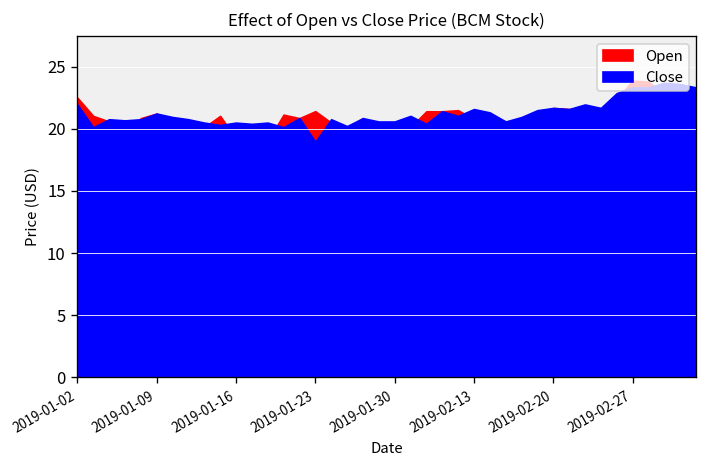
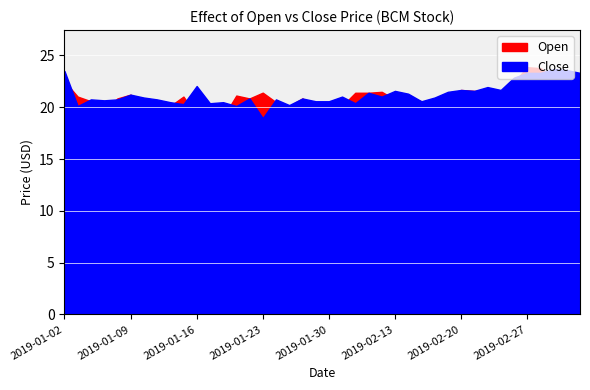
Close, 2019-01-02: 22.0 -> 23.5
Close, 2019-01-16: 20.5 -> 22.1
